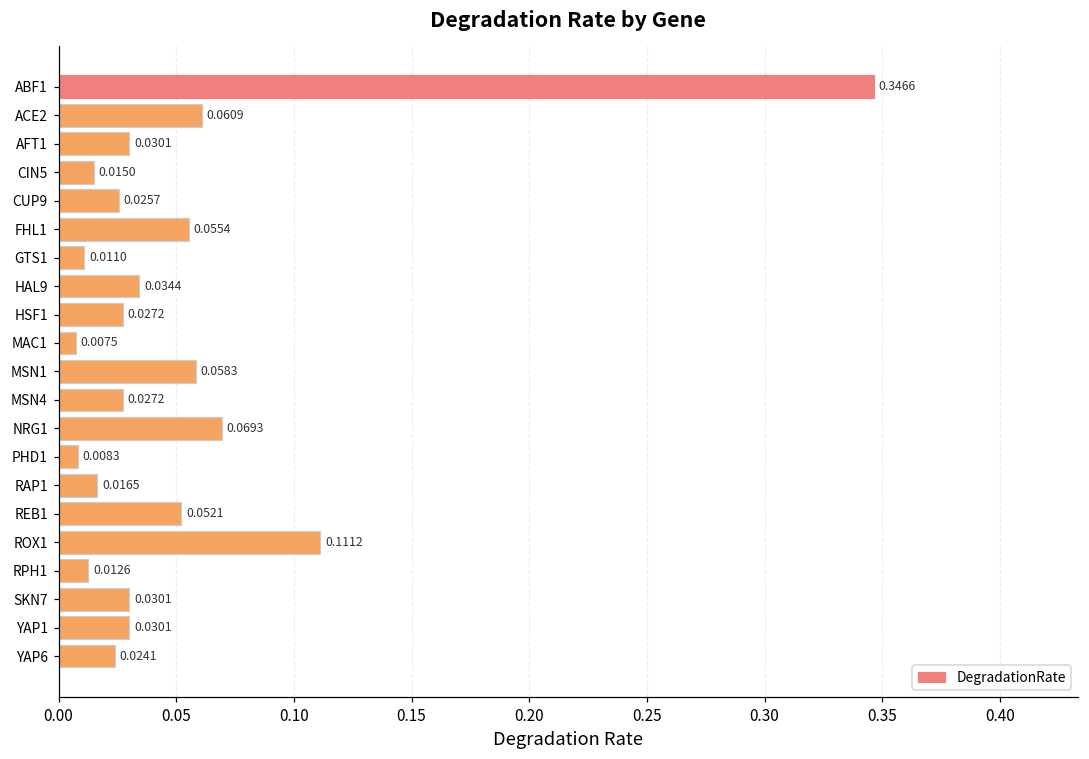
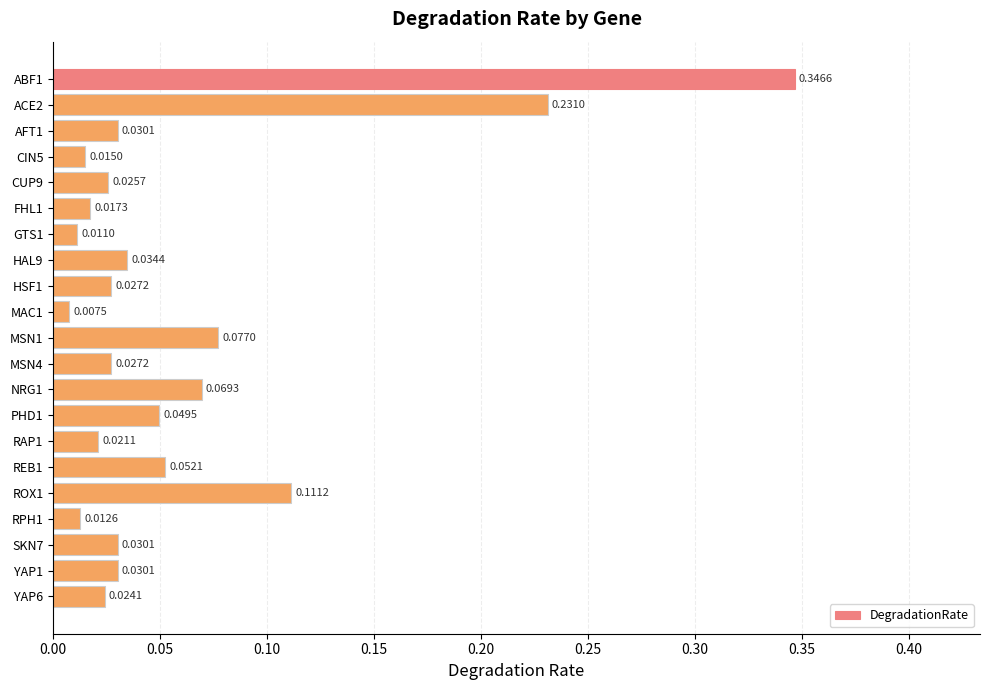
ACE2: 0.0609 -> 0.2310
FHL1: 0.0554 -> 0.0173
MSN1: 0.0583 -> 0.0770
PHD1: 0.0083 -> 0.0495
RAP1: 0.0165 -> 0.0211
